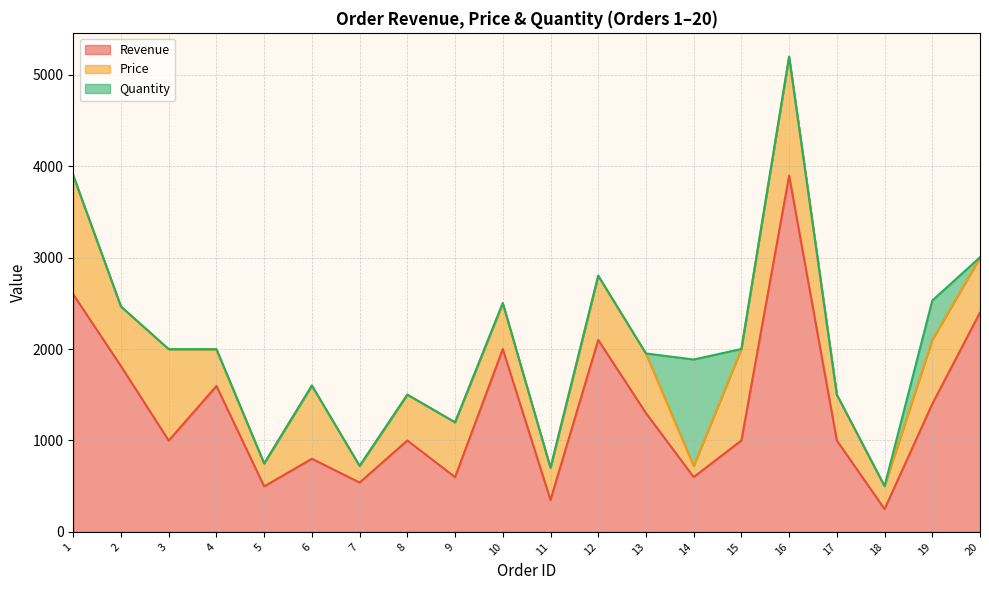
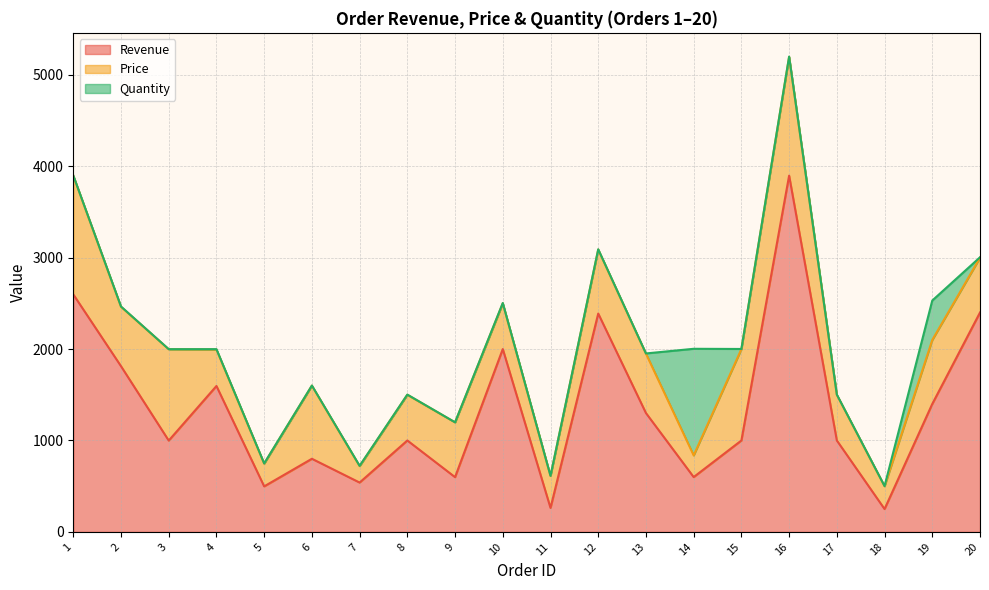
Revenue, 11: 350 -> 260
Revenue, 12: 2100 -> 2400
Price, 14: 100 -> 200
